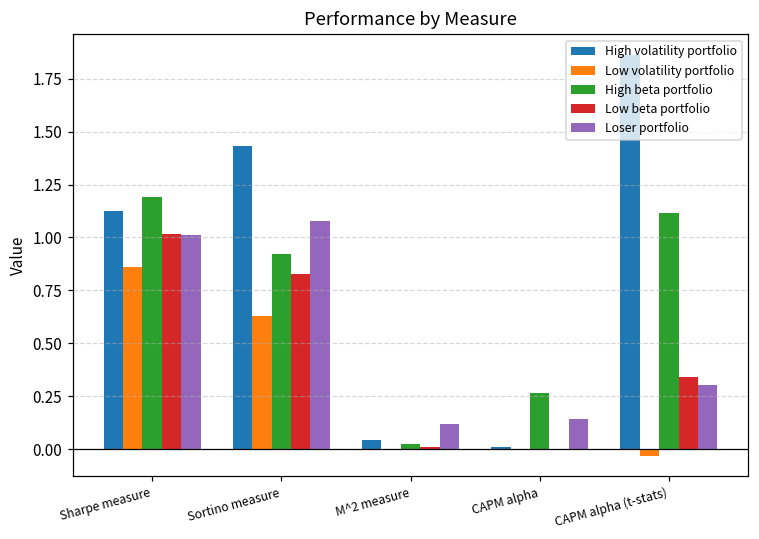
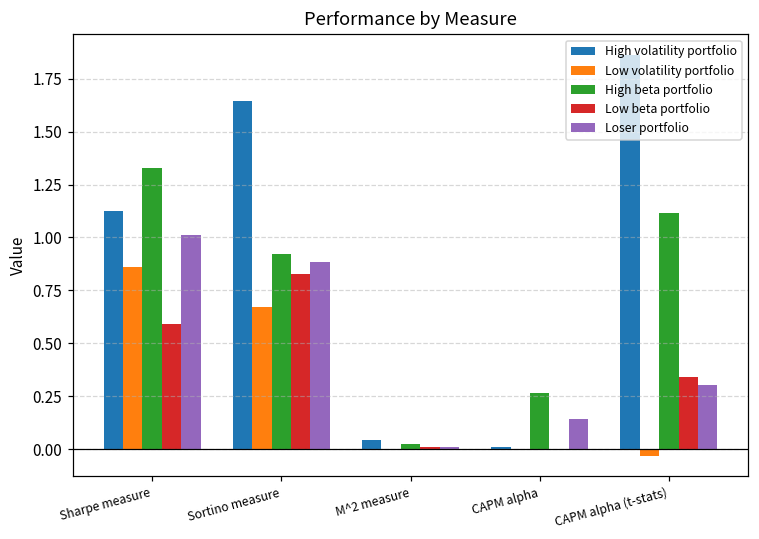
High beta portfolio, Sharpe measure: 1.19 -> 1.33
Low beta portfolio, Sharpe measure: 1.01 -> 0.59
High volatility portfolio, Sortino measure: 1.43 -> 1.64
Low volatility portfolio, Sortino measure: 0.63 -> 0.67
Loser portfolio, Sortino measure: 1.08 -> 0.88
Loser portfolio, M^2 measure: 0.12 -> 0.01
